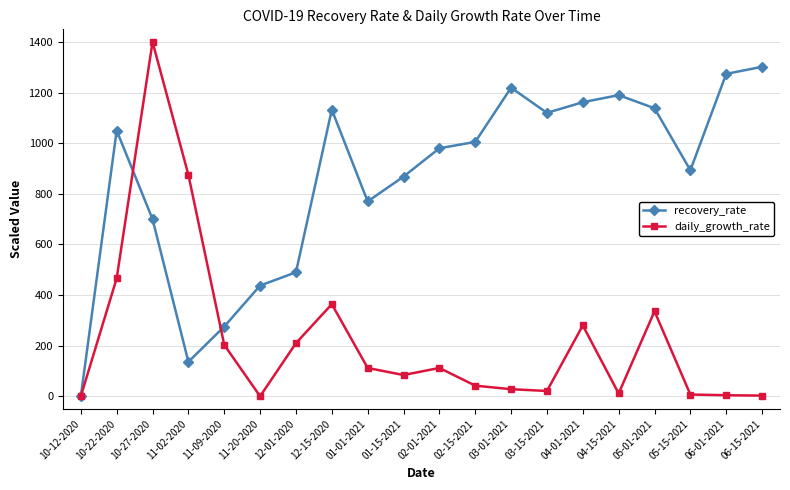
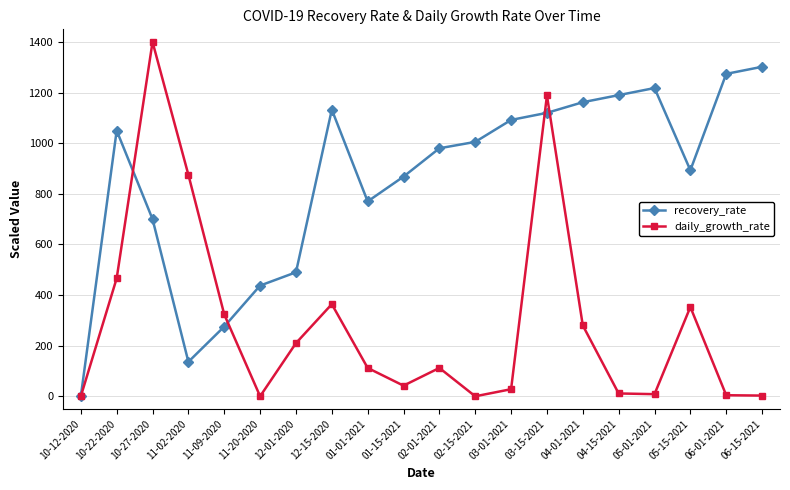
daily_growth_rate, 11-09-2020: 200 -> 320
daily_growth_rate, 01-15-2021: 80 -> 40
daily_growth_rate, 02-15-2021: 40 -> 0
recovery_rate, 03-01-2021: 1220 -> 1090
daily_growth_rate, 03-15-2021: 20 -> 1190
recovery_rate, 05-01-2021: 1140 -> 1220
daily_growth_rate, 05-01-2021: 340 -> 10
daily_growth_rate, 05-15-2021: 10 -> 350
